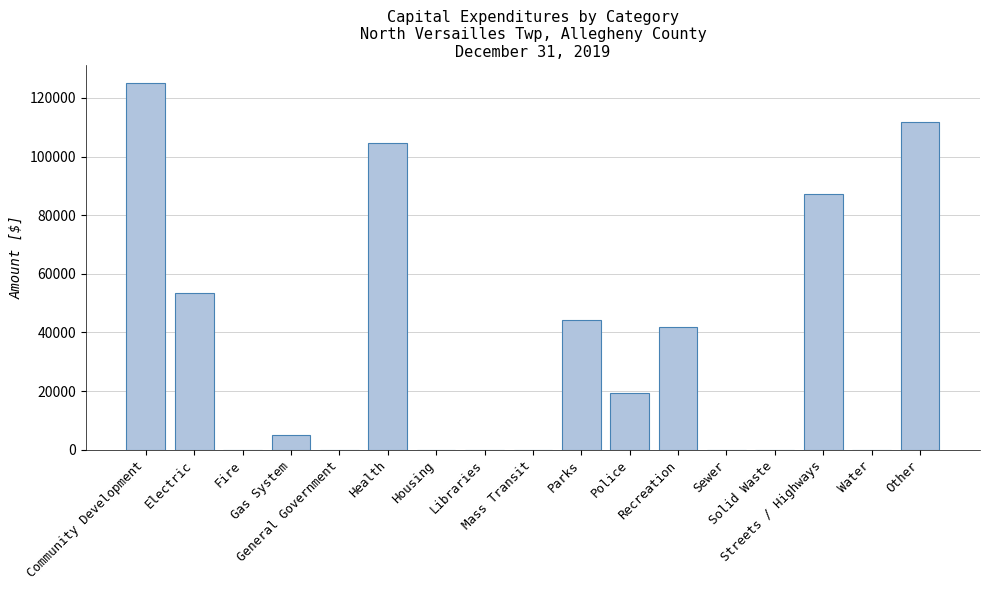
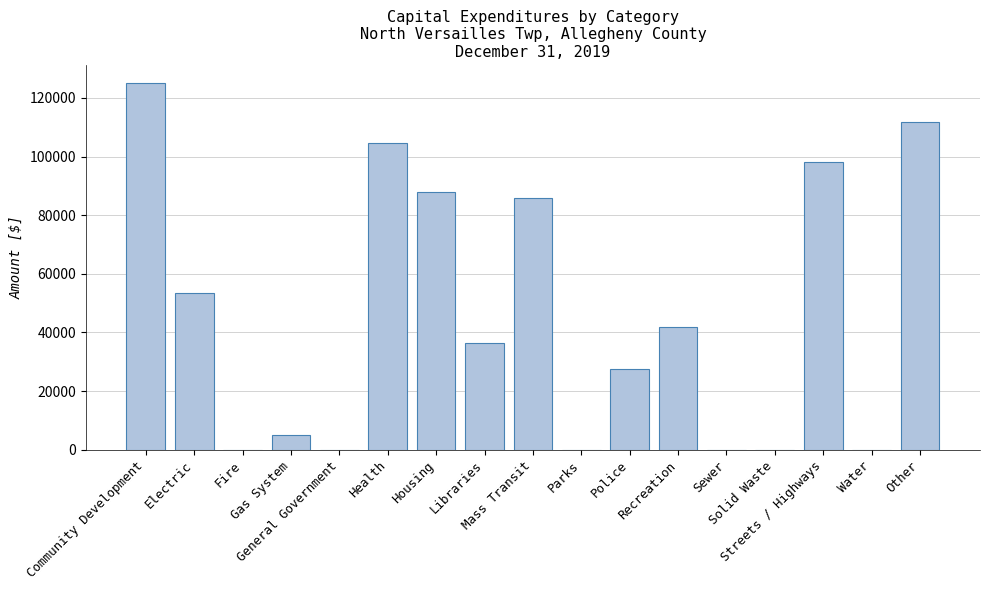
Housing: 0 -> 88000
Libraries: 0 -> 36000
Mass Transit: 0 -> 86000
Parks: 44000 -> 0
Police: 19000 -> 28000
Streets / Highways: 87000 -> 98000
